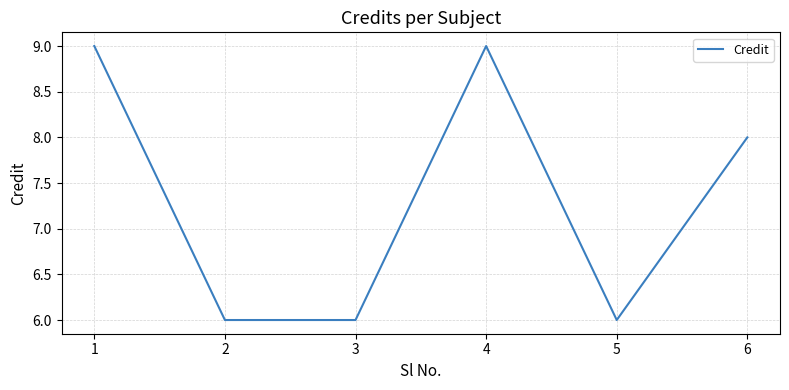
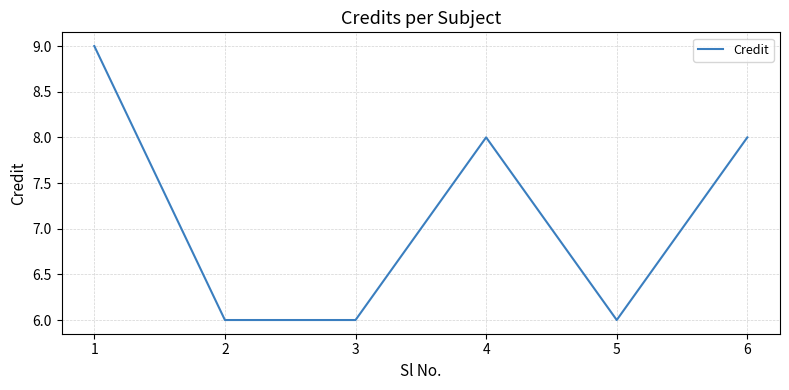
4: 9 -> 8
